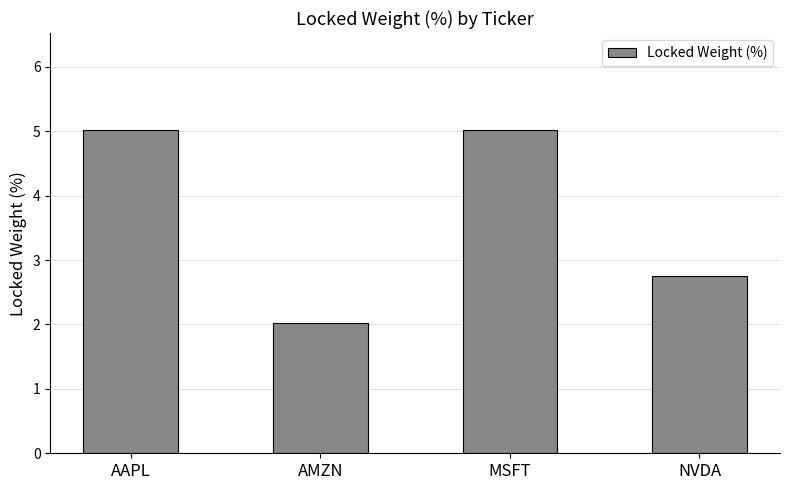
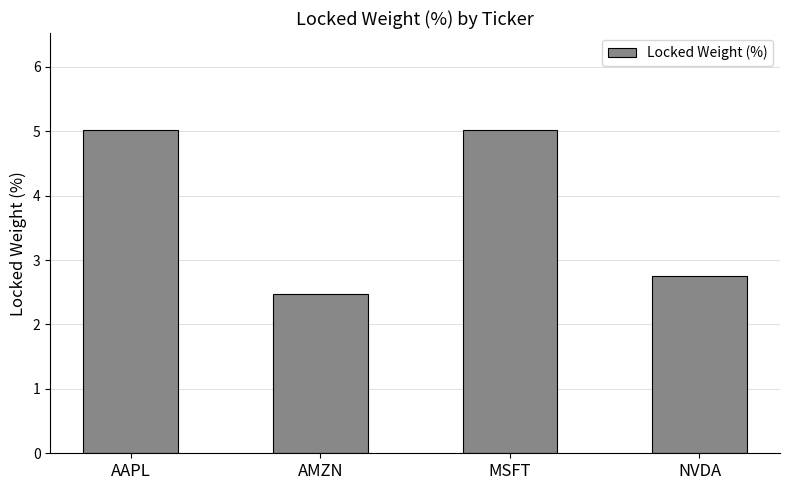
AMZN: 2.0 -> 2.5
